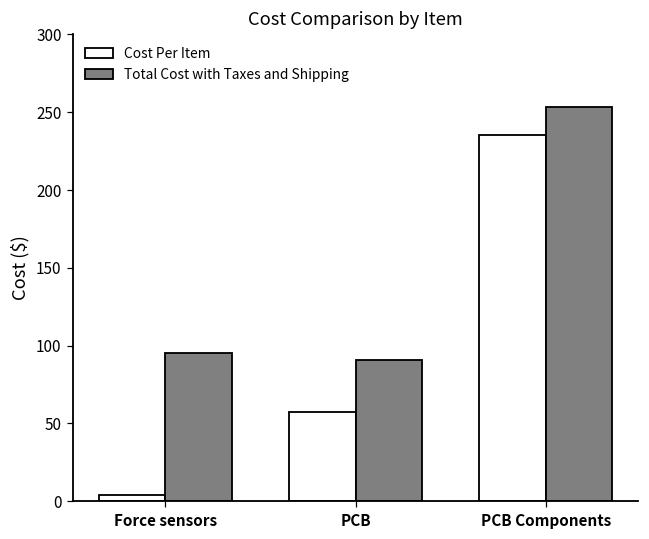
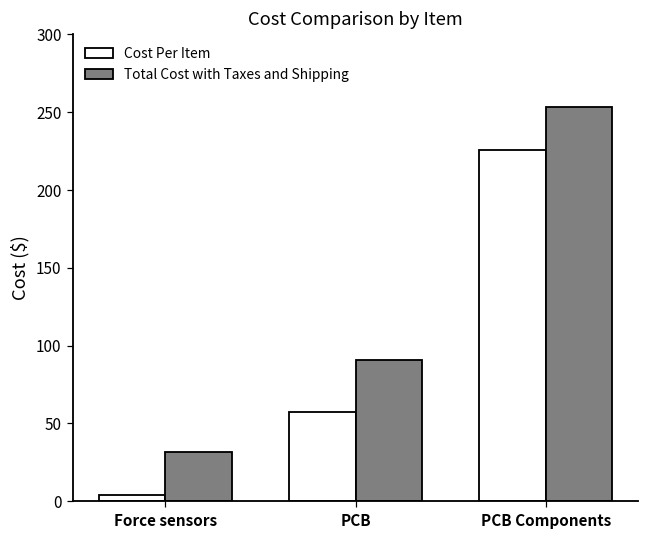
Total Cost with Taxes and Shipping, Force sensors: 95 -> 31
Cost Per Item, PCB Components: 235 -> 226
